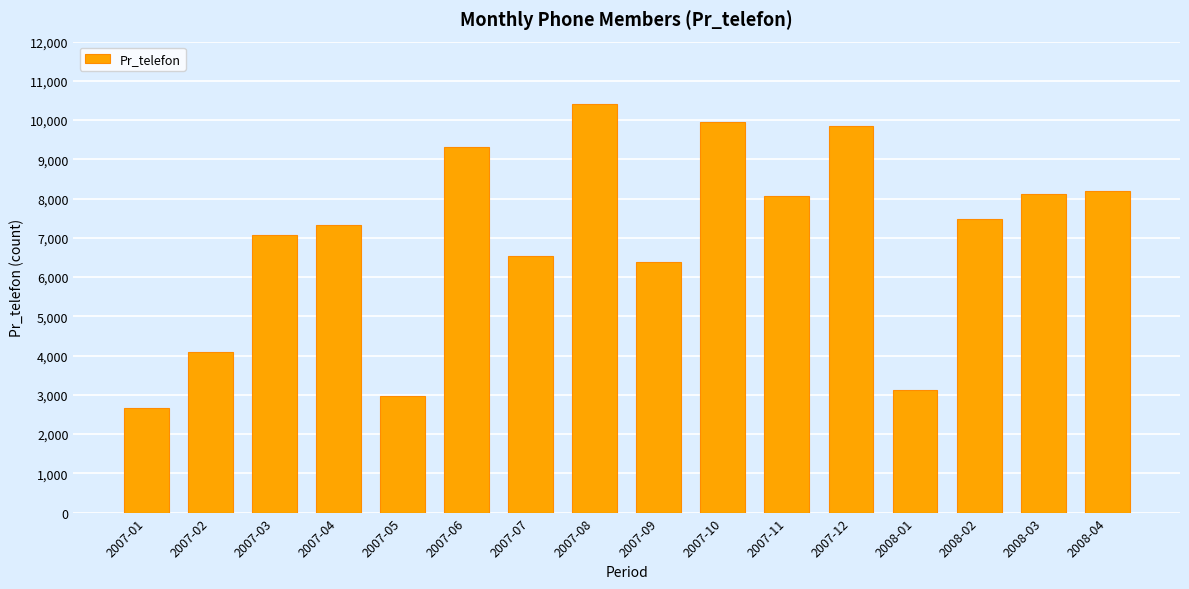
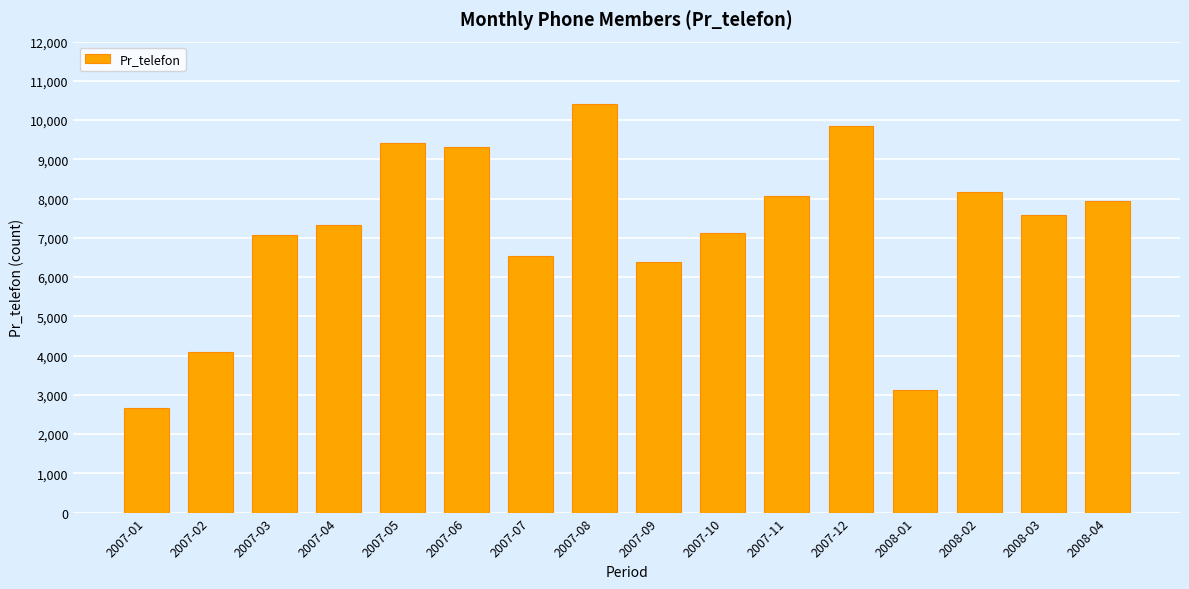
2007-05: 3,000 -> 9,400
2007-10: 10,000 -> 7,100
2008-02: 7,500 -> 8,200
2008-03: 8,100 -> 7,600
2008-04: 8,200 -> 7,900
